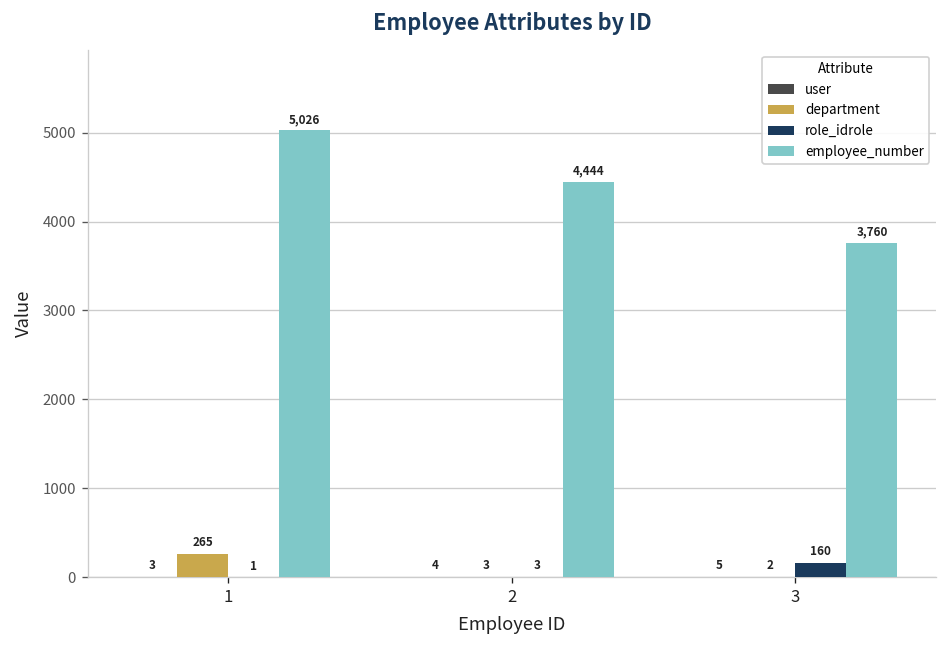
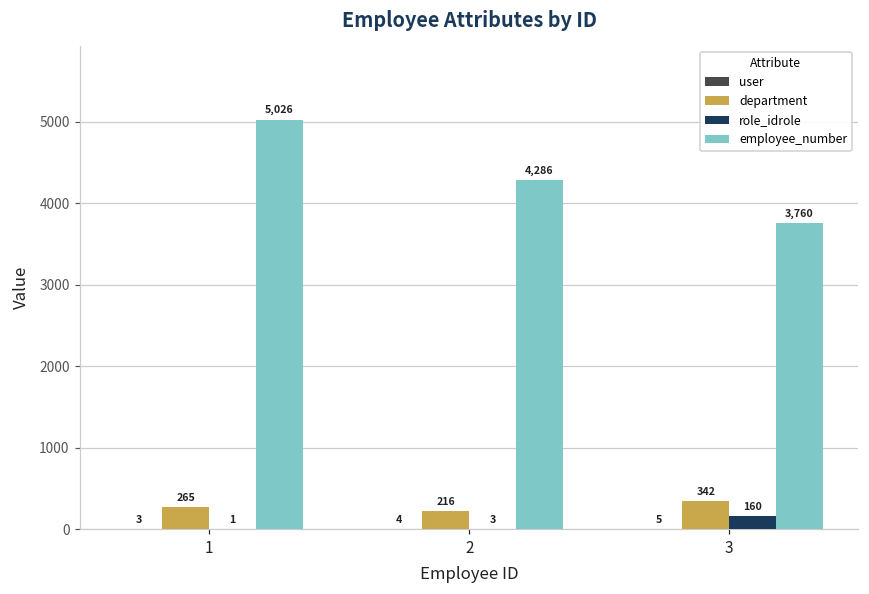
department, 2: 3 -> 216
employee_number, 2: 4,444 -> 4,286
department, 3: 2 -> 342
